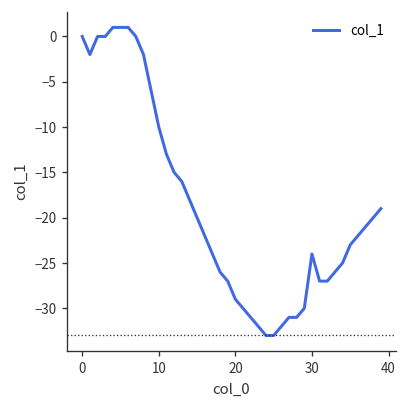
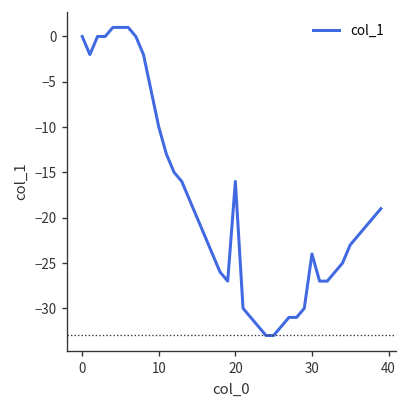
20: -29 -> -16
